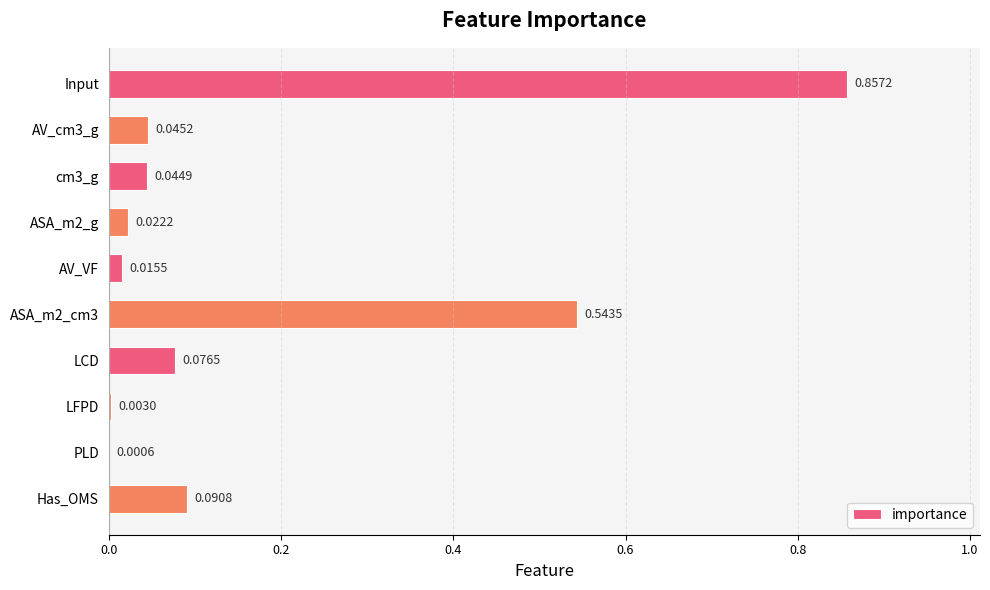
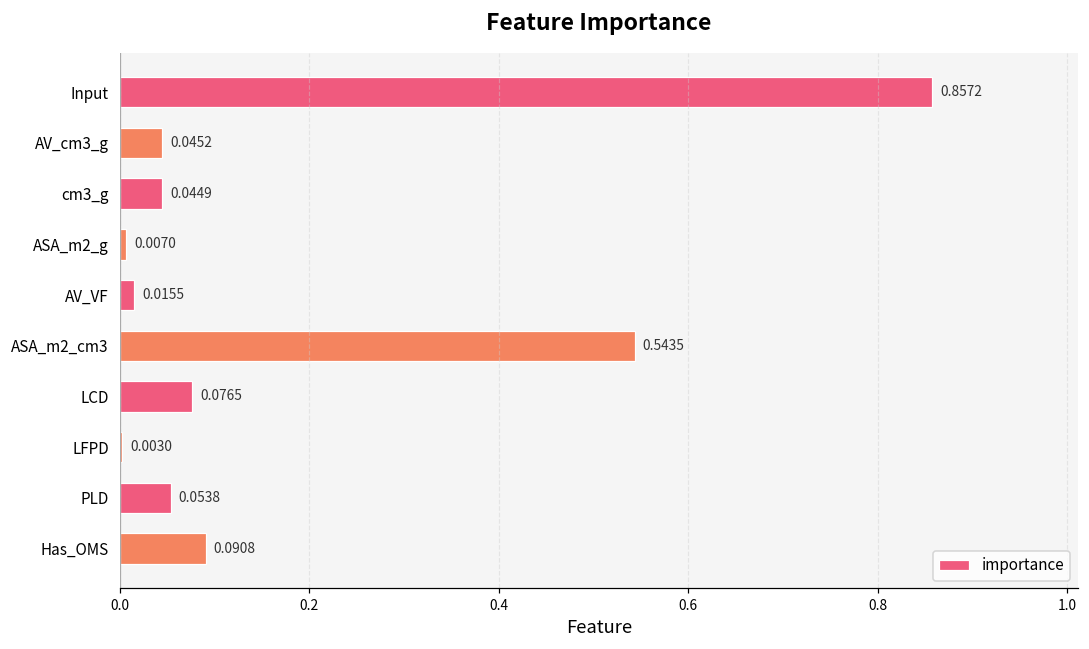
ASA_m2_g: 0.0222 -> 0.0070
PLD: 0.0006 -> 0.0538
